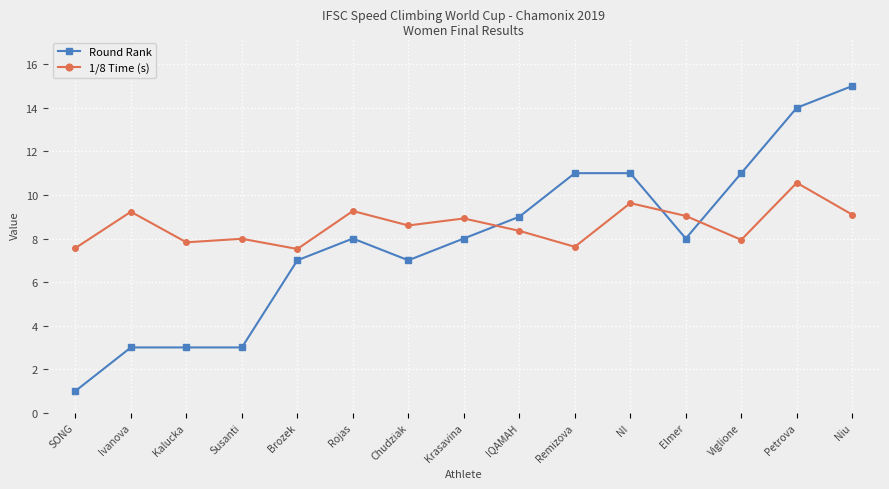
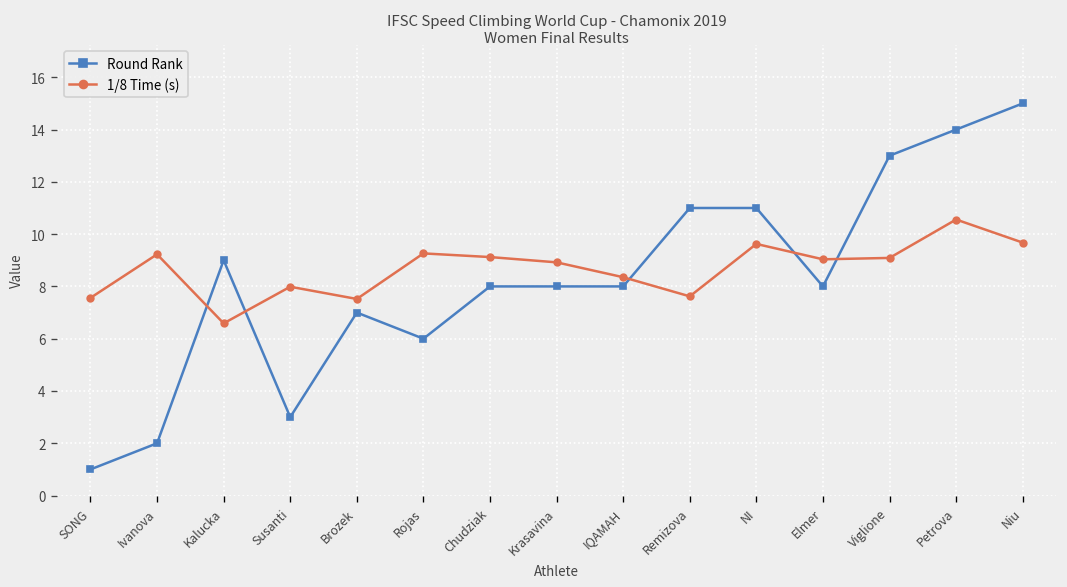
Round Rank, Ivanova: 3 -> 2
Round Rank, Kalucka: 3 -> 9
1/8 Time (s), Kalucka: 7.8 -> 6.6
Round Rank, Rojas: 8 -> 6
Round Rank, Chudziak: 7 -> 8
1/8 Time (s), Chudziak: 8.6 -> 9.1
Round Rank, IQAMAH: 9 -> 8
Round Rank, Viglione: 11 -> 13
1/8 Time (s), Viglione: 7.9 -> 9.1
1/8 Time (s), Niu: 9.1 -> 9.7
